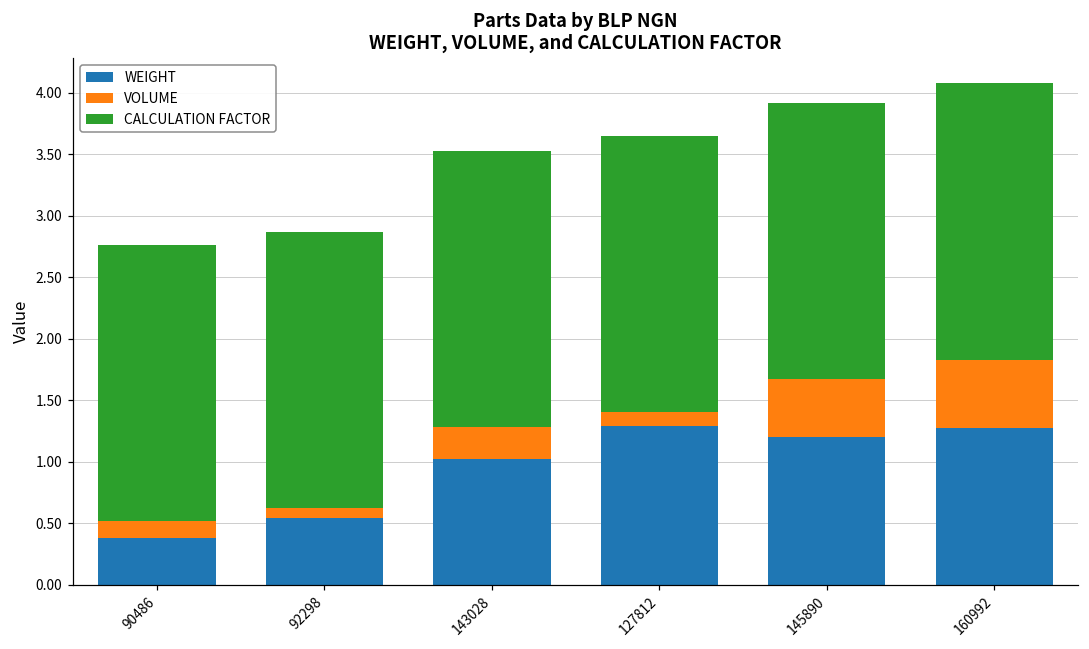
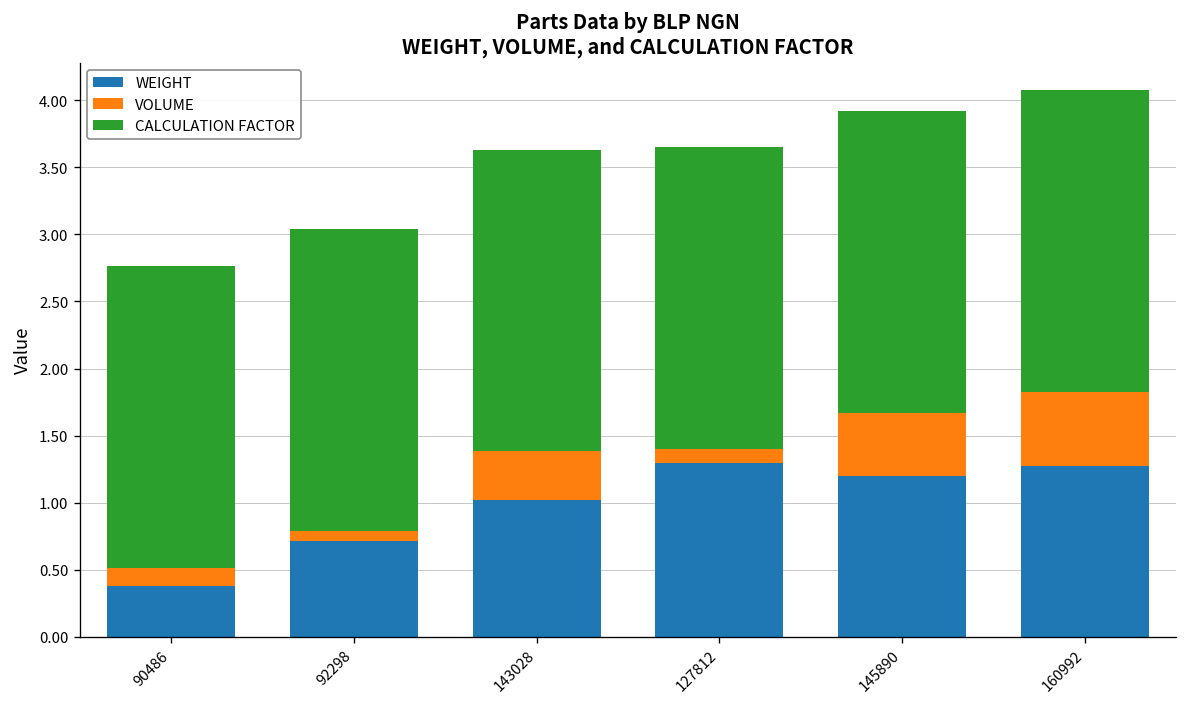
WEIGHT, 92298: 0.55 -> 0.71
VOLUME, 143028: 0.26 -> 0.36
